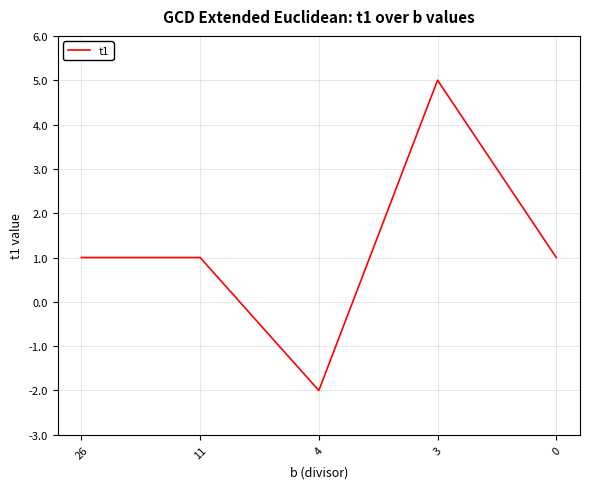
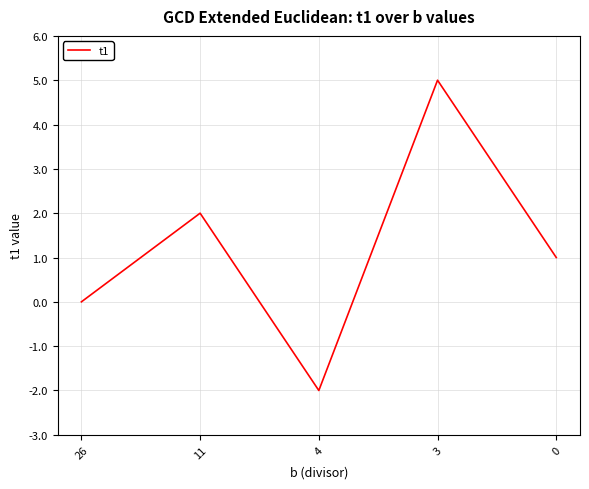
26: 1 -> 0
11: 1 -> 2
